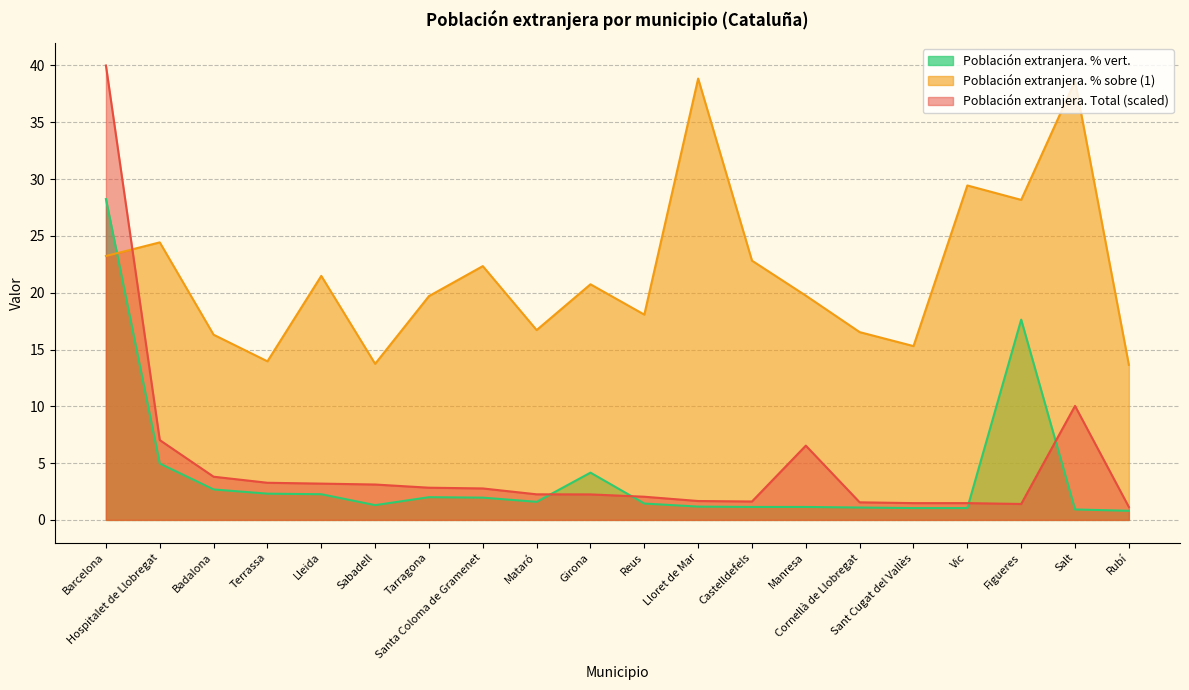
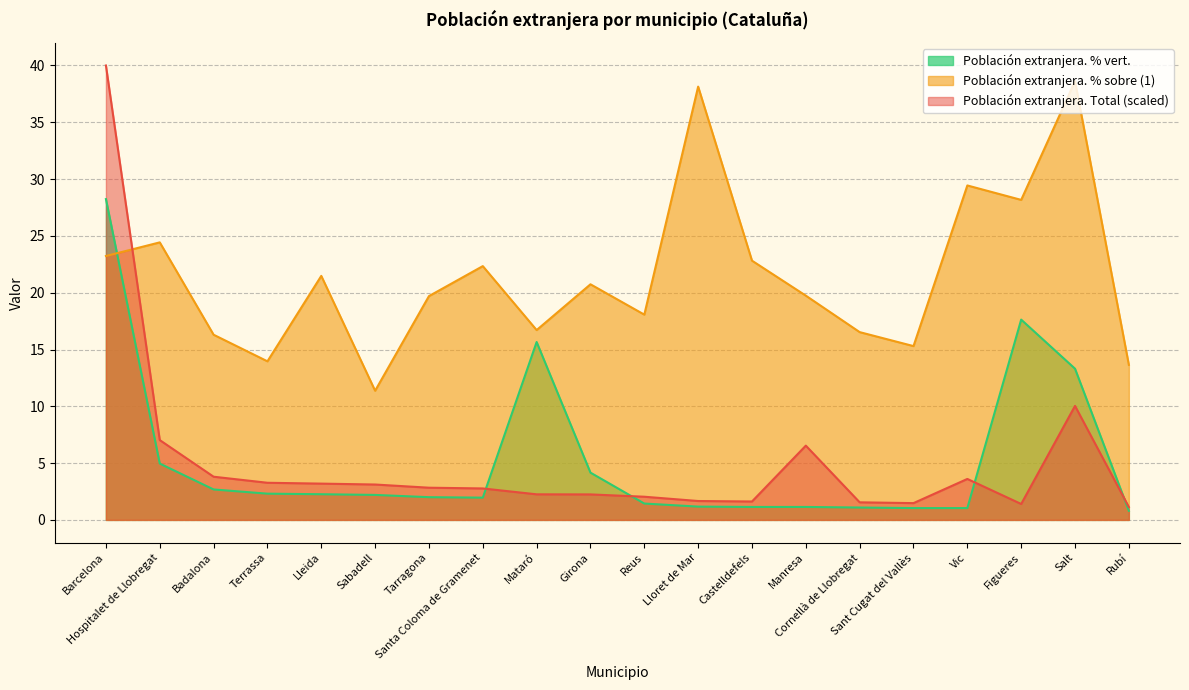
Población extranjera. % vert., Sabadell: 1.3 -> 2.2
Población extranjera. % sobre (1), Sabadell: 13.7 -> 11.4
Población extranjera. % vert., Mataró: 1.6 -> 15.7
Población extranjera. % sobre (1), Lloret de Mar: 38.9 -> 38.1
Población extranjera. Total (scaled), Vic: 1.5 -> 3.6
Población extranjera. % vert., Salt: 0.9 -> 13.3
